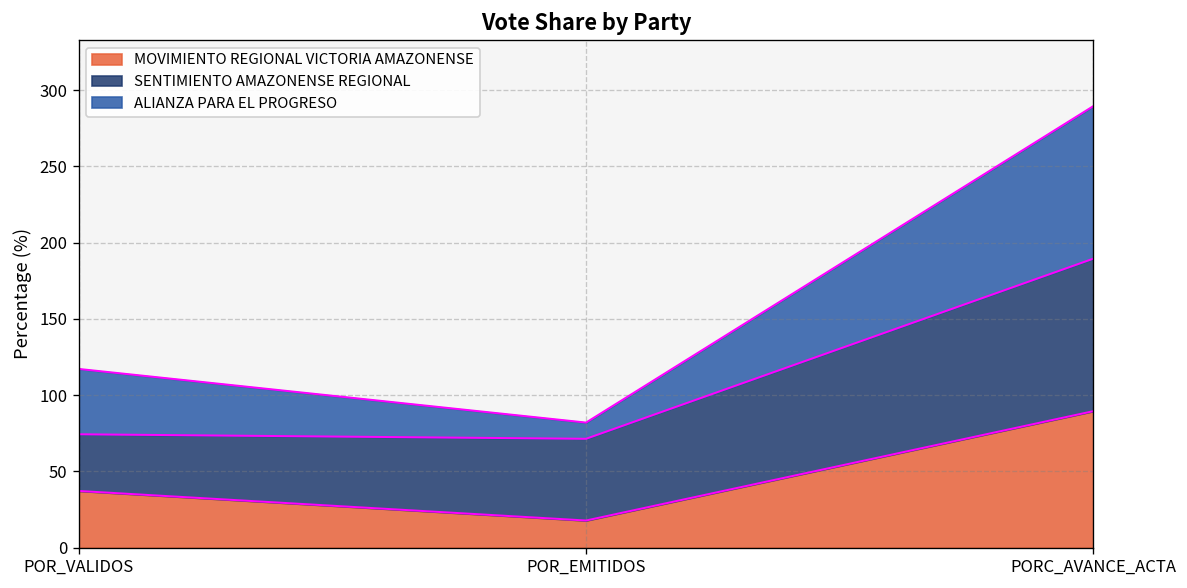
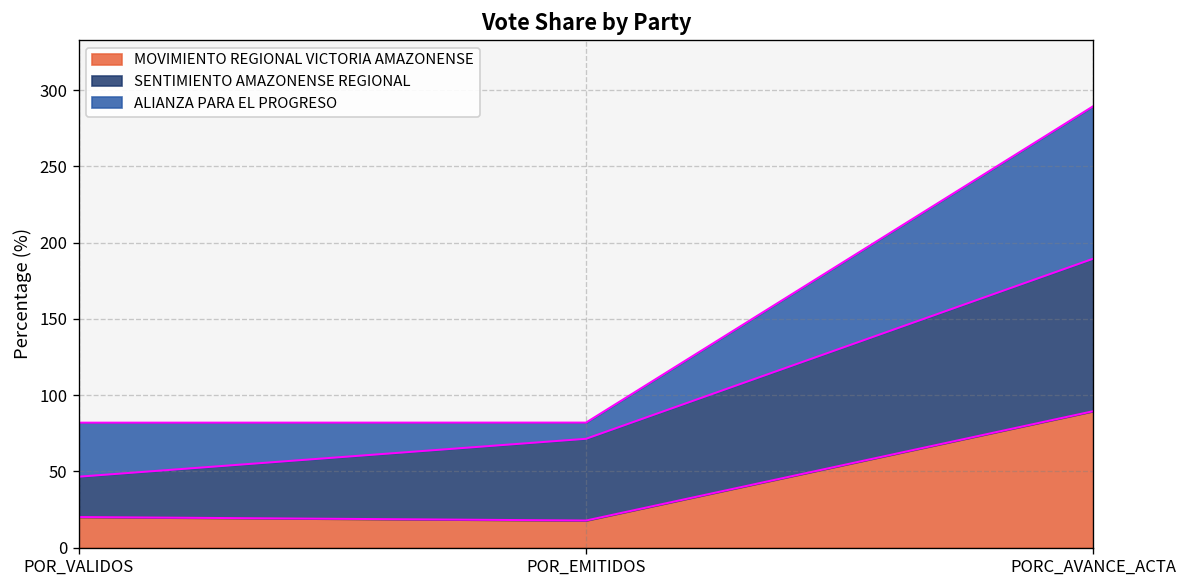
MOVIMIENTO REGIONAL VICTORIA AMAZONENSE, POR_VALIDOS: 37 -> 20
SENTIMIENTO AMAZONENSE REGIONAL, POR_VALIDOS: 37 -> 26
ALIANZA PARA EL PROGRESO, POR_VALIDOS: 43 -> 35
